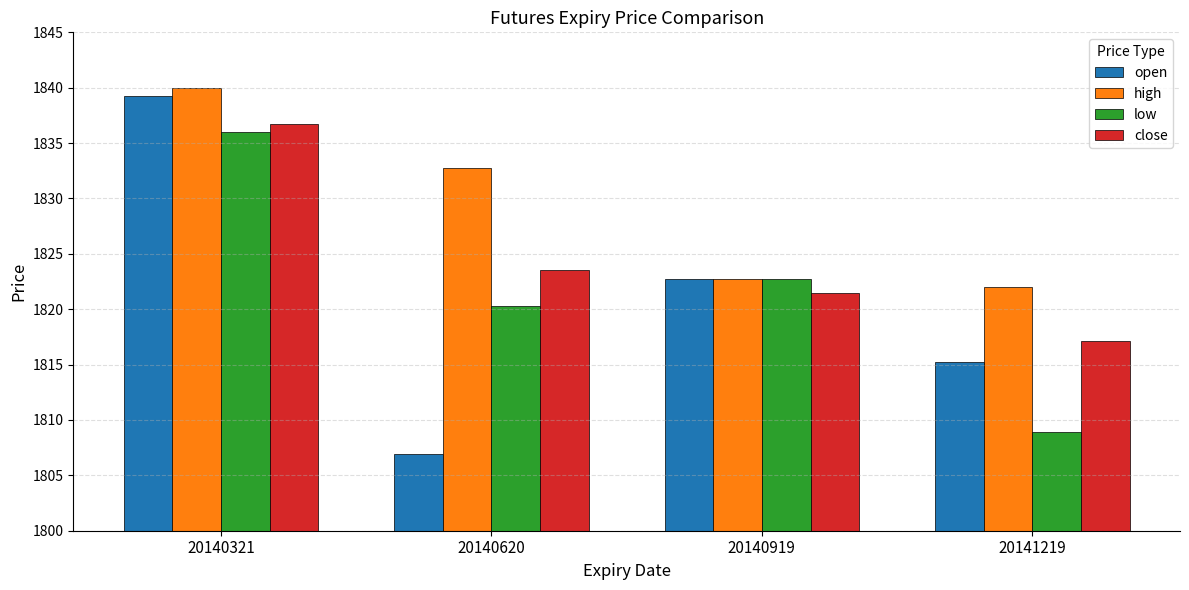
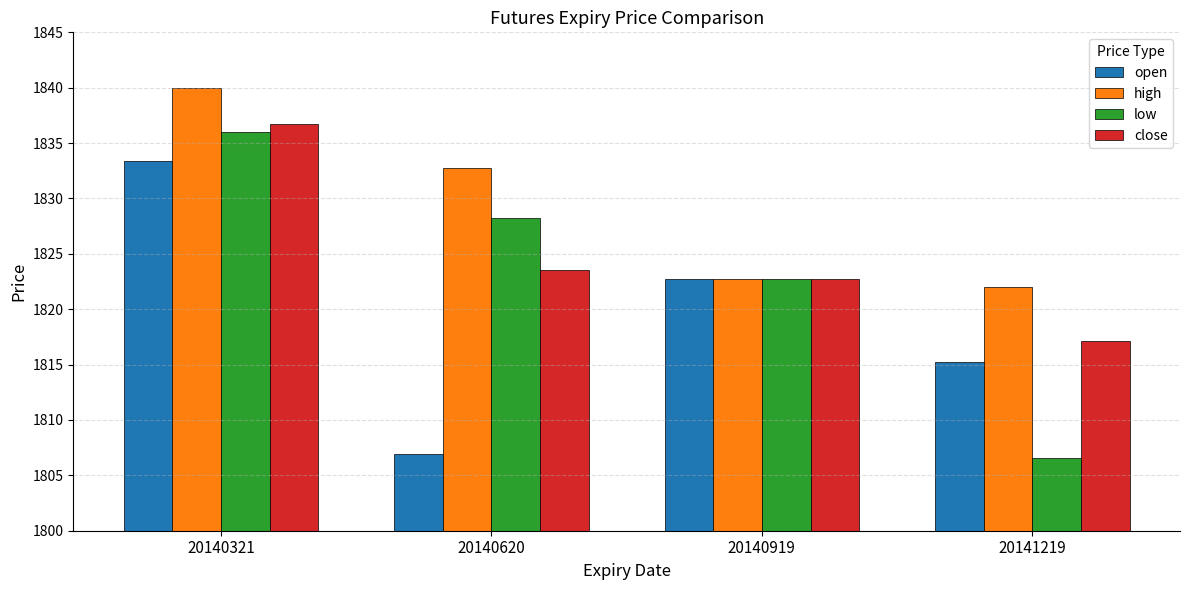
open, 20140321: 1839.3 -> 1833.4
low, 20140620: 1820.3 -> 1828.3
close, 20140919: 1821.5 -> 1822.8
low, 20141219: 1808.9 -> 1806.5
